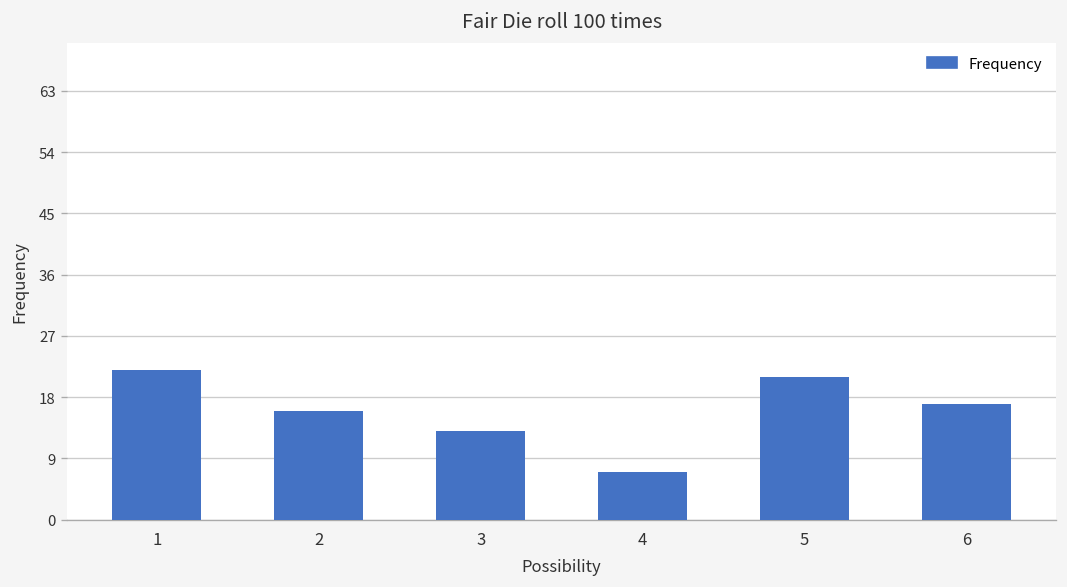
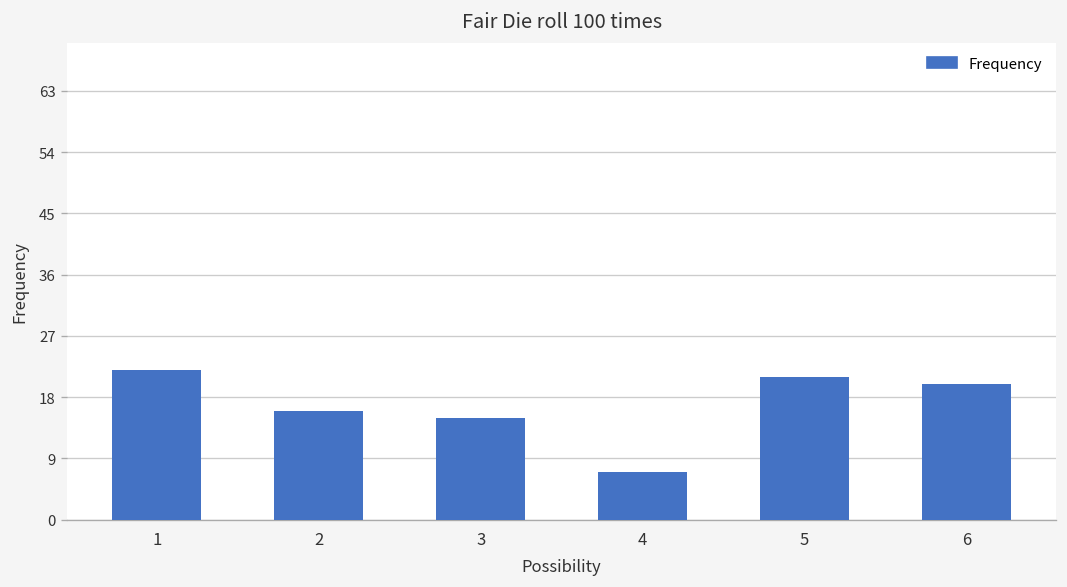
3: 13 -> 15
6: 17 -> 20
